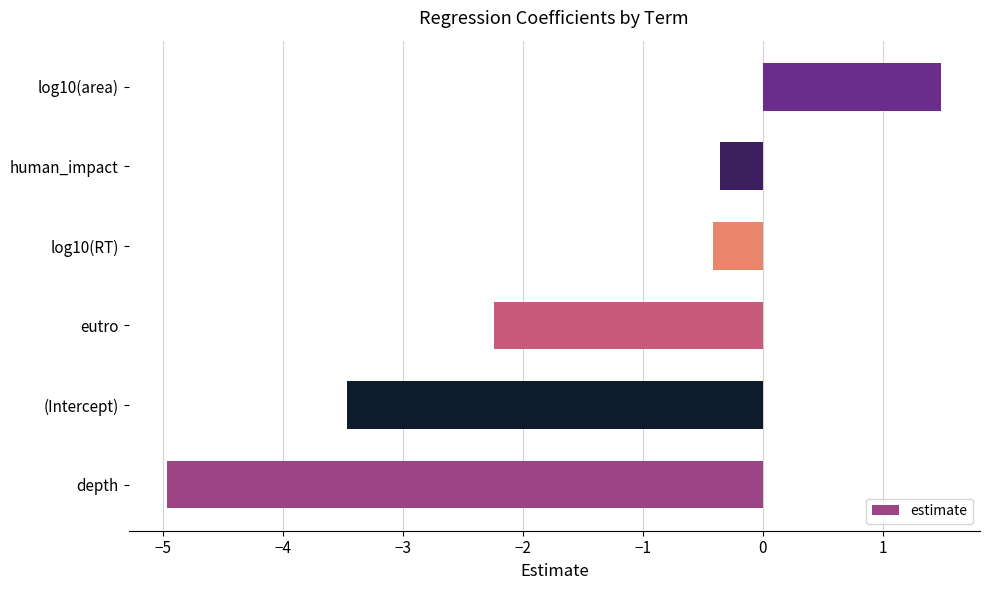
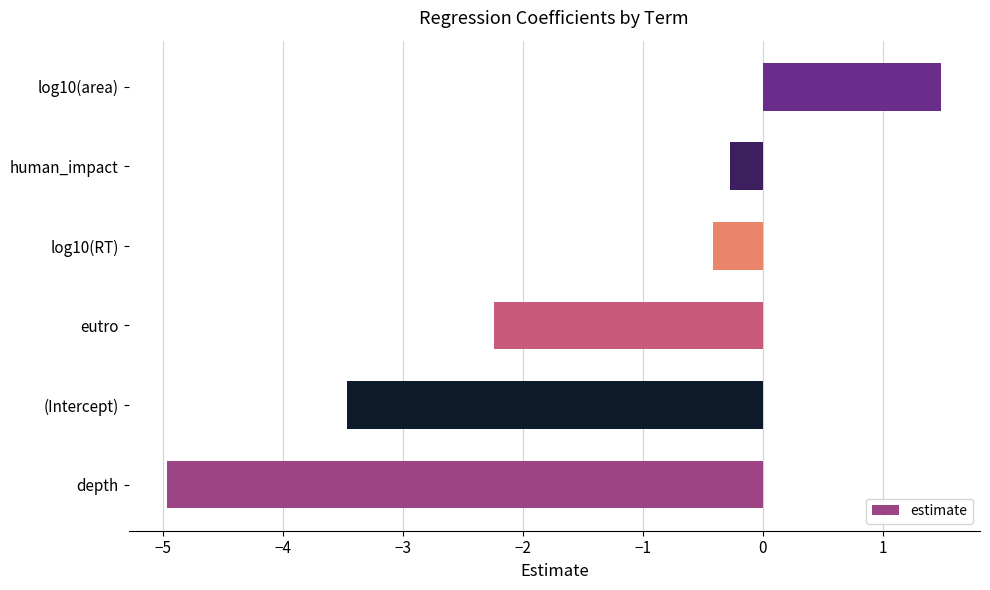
human_impact: -0.36 -> -0.27
